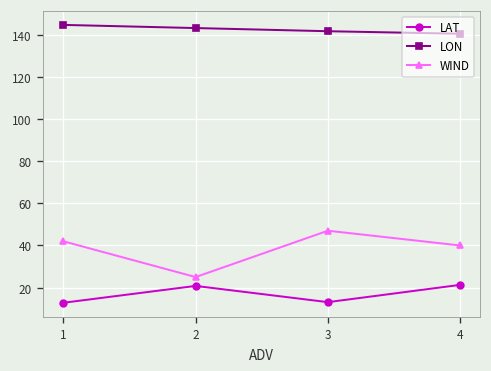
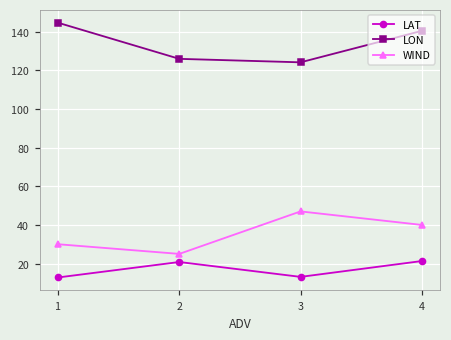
WIND, 1: 42 -> 30
LON, 2: 143 -> 126
LON, 3: 142 -> 124
